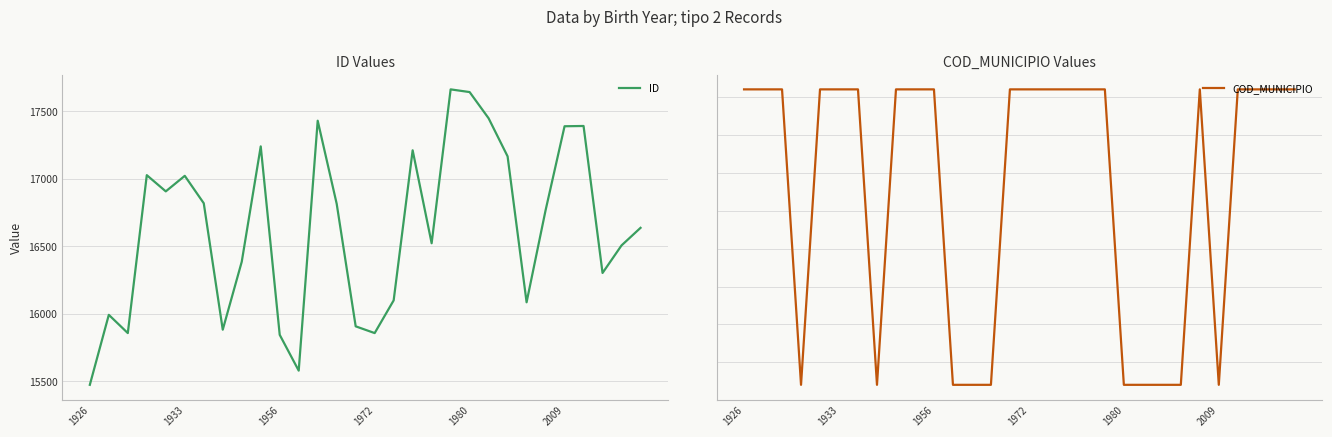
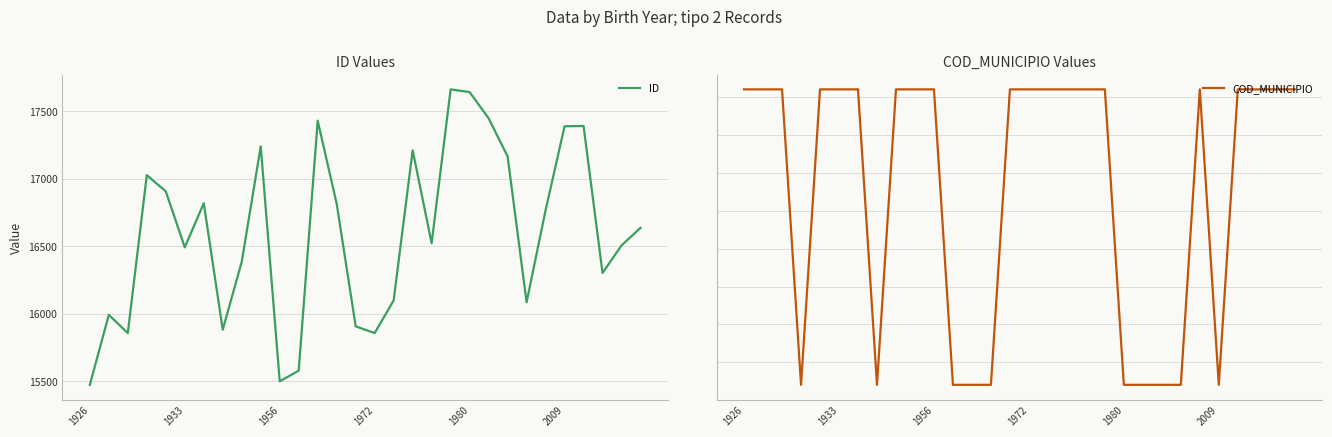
ID Values, 1933: 17020 -> 16490
ID Values, 1956: 15840 -> 15500
